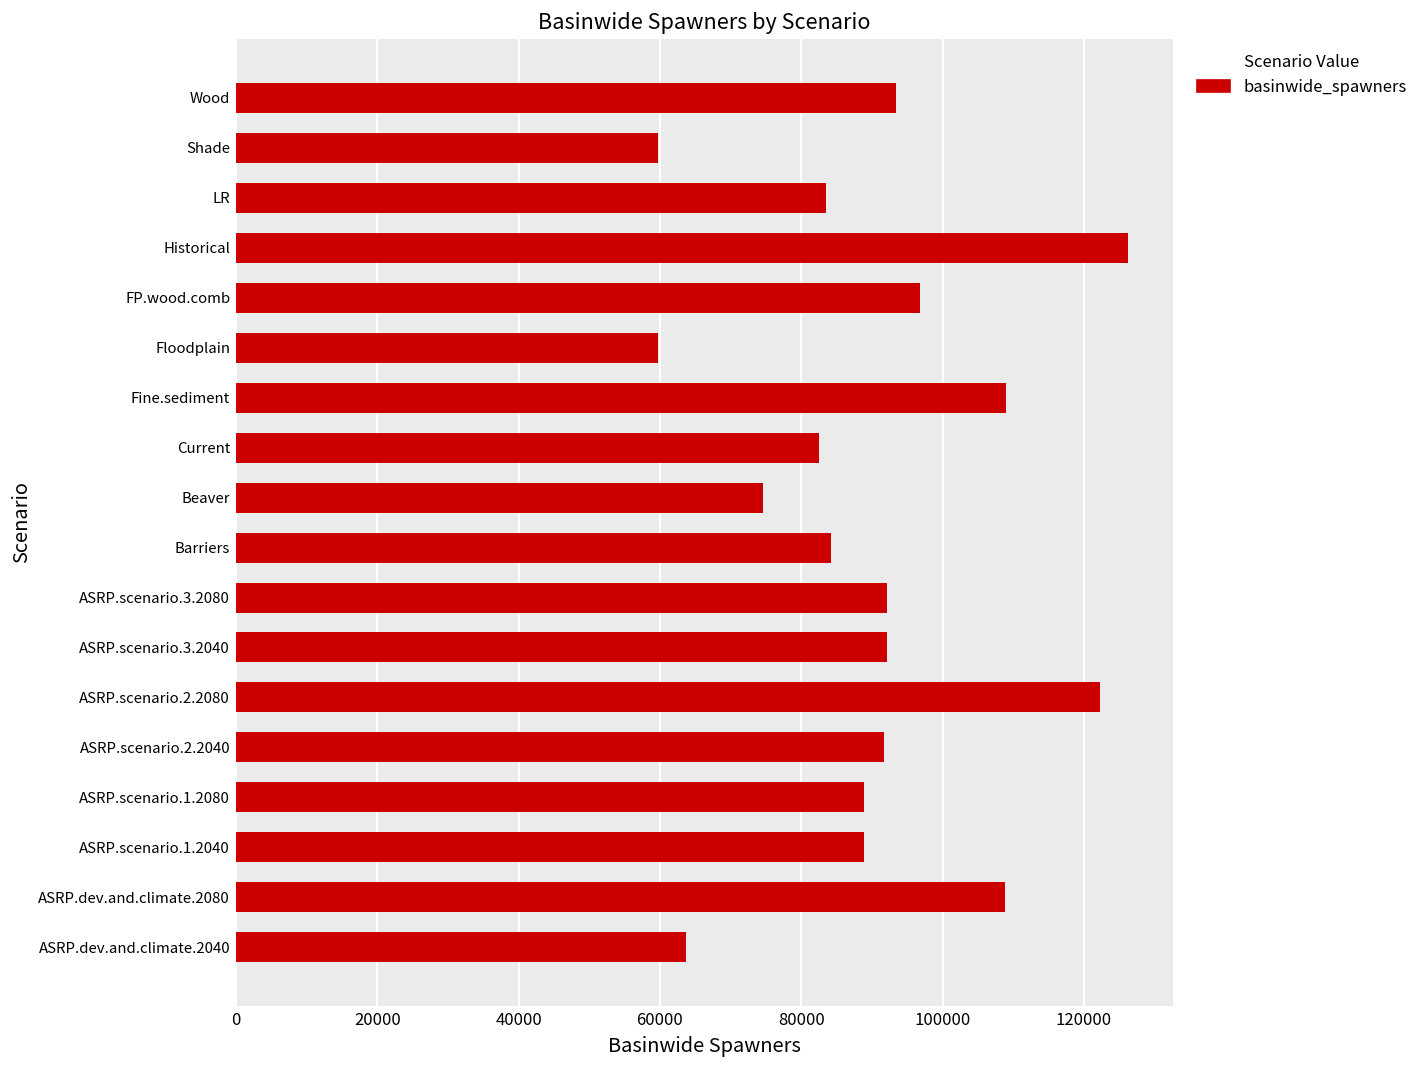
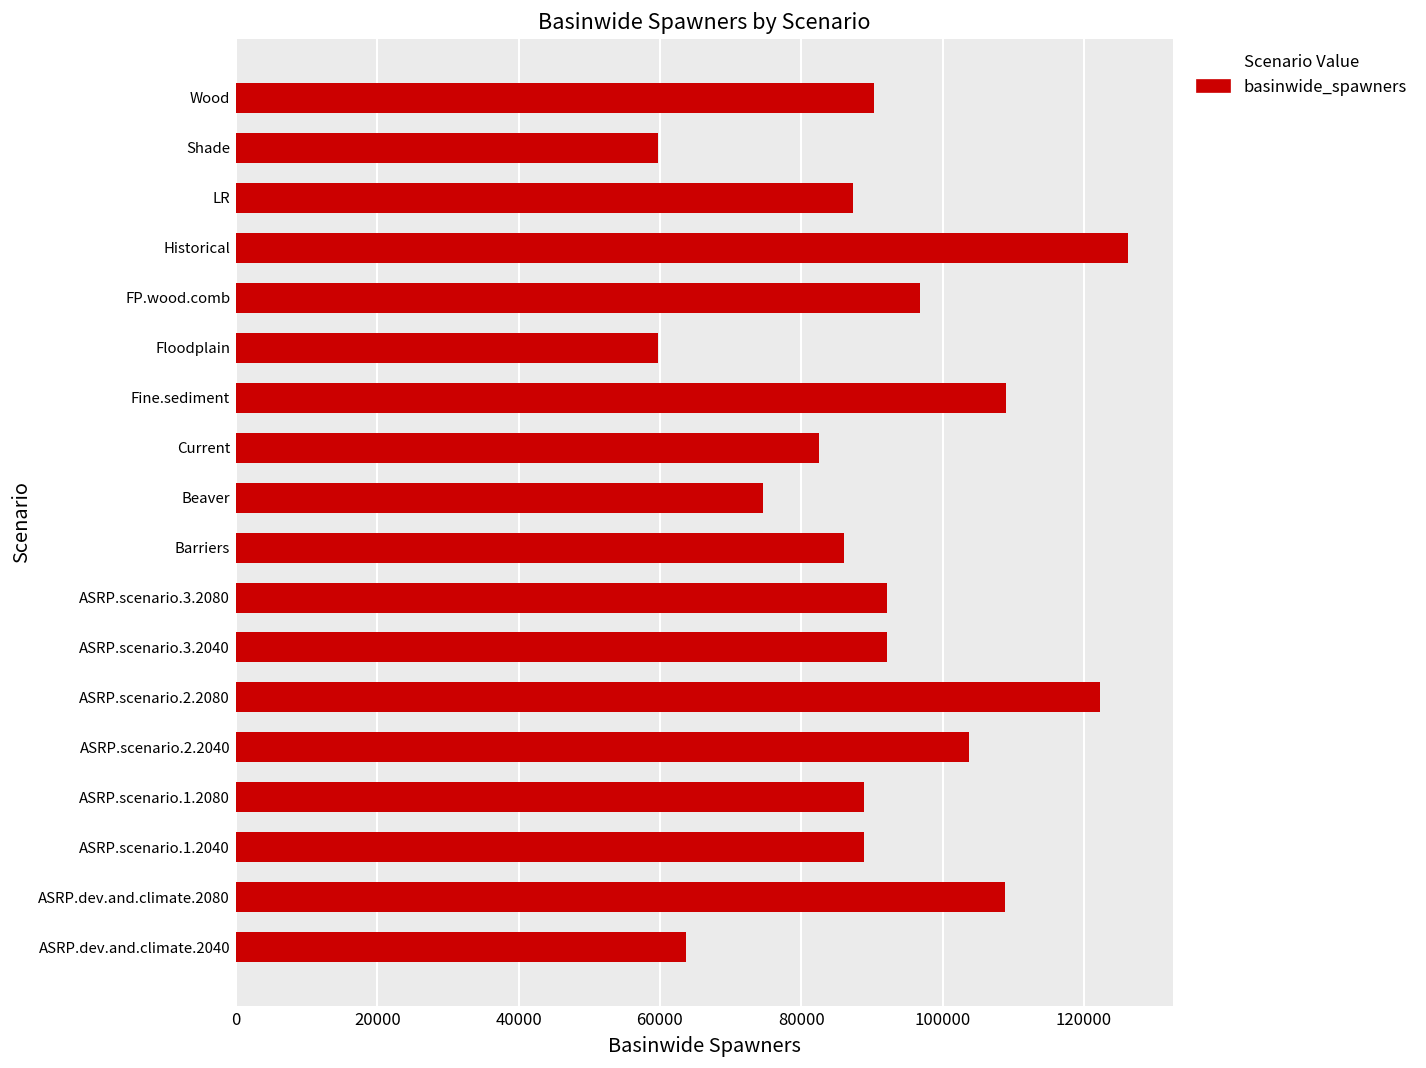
Wood: 93000 -> 90000
LR: 83000 -> 87000
Barriers: 84000 -> 86000
ASRP.scenario.2.2040: 92000 -> 104000
